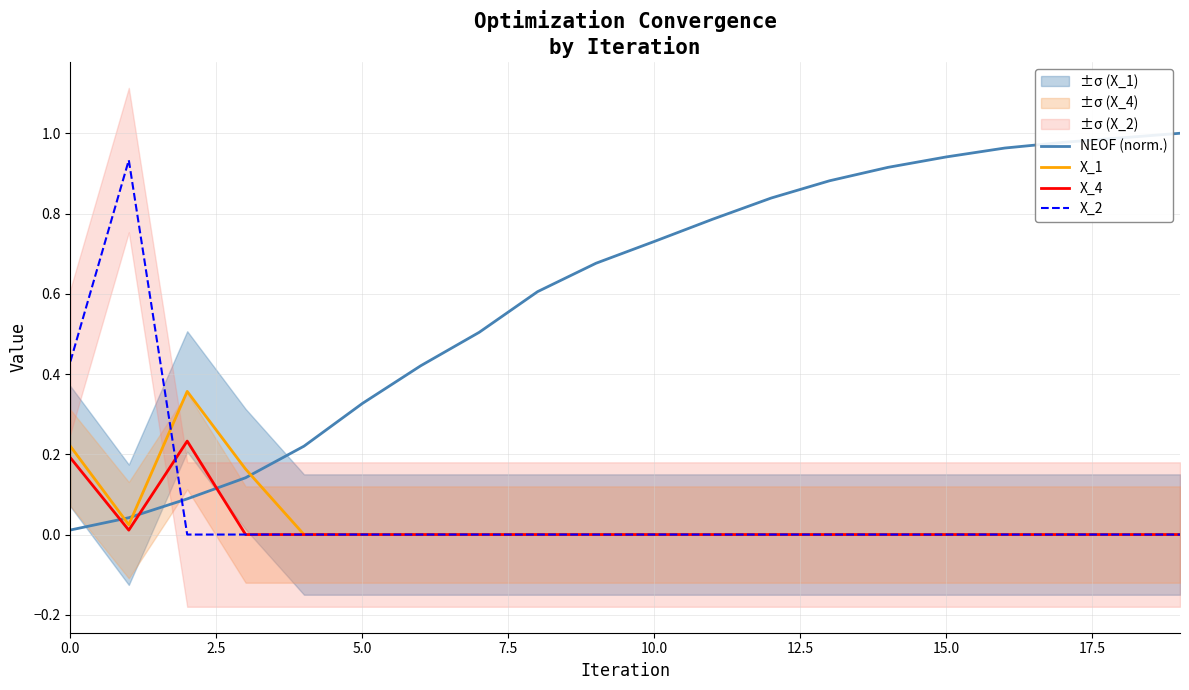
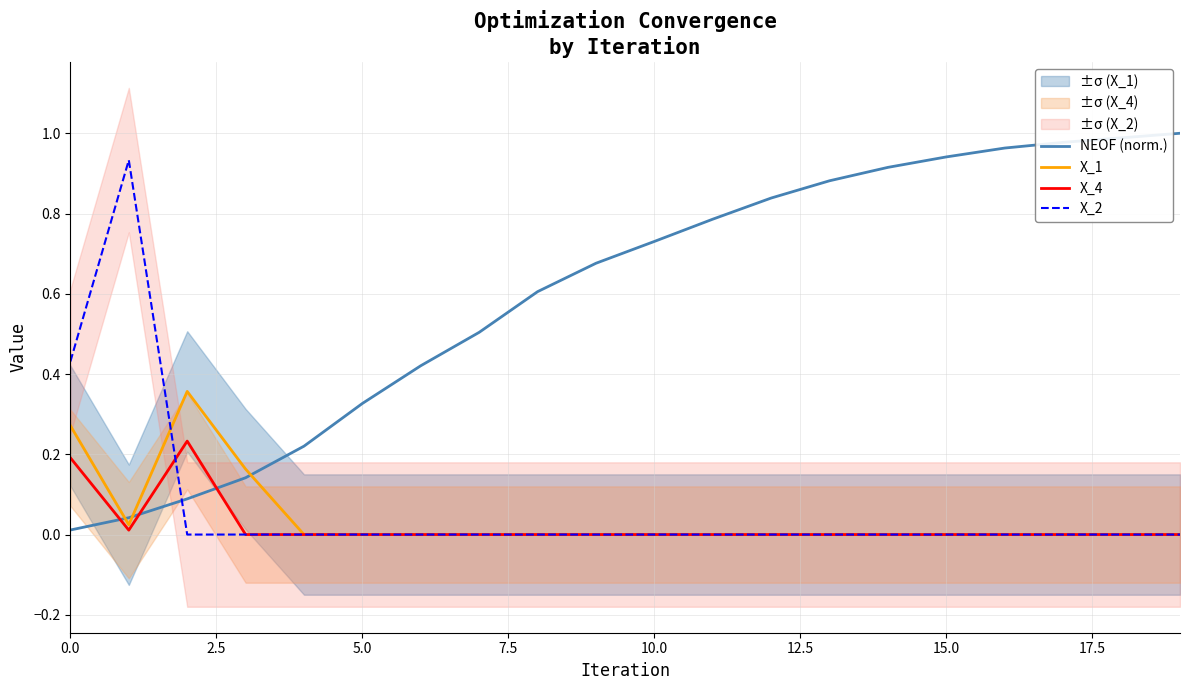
X_1, 0.0: 0.22 -> 0.27
